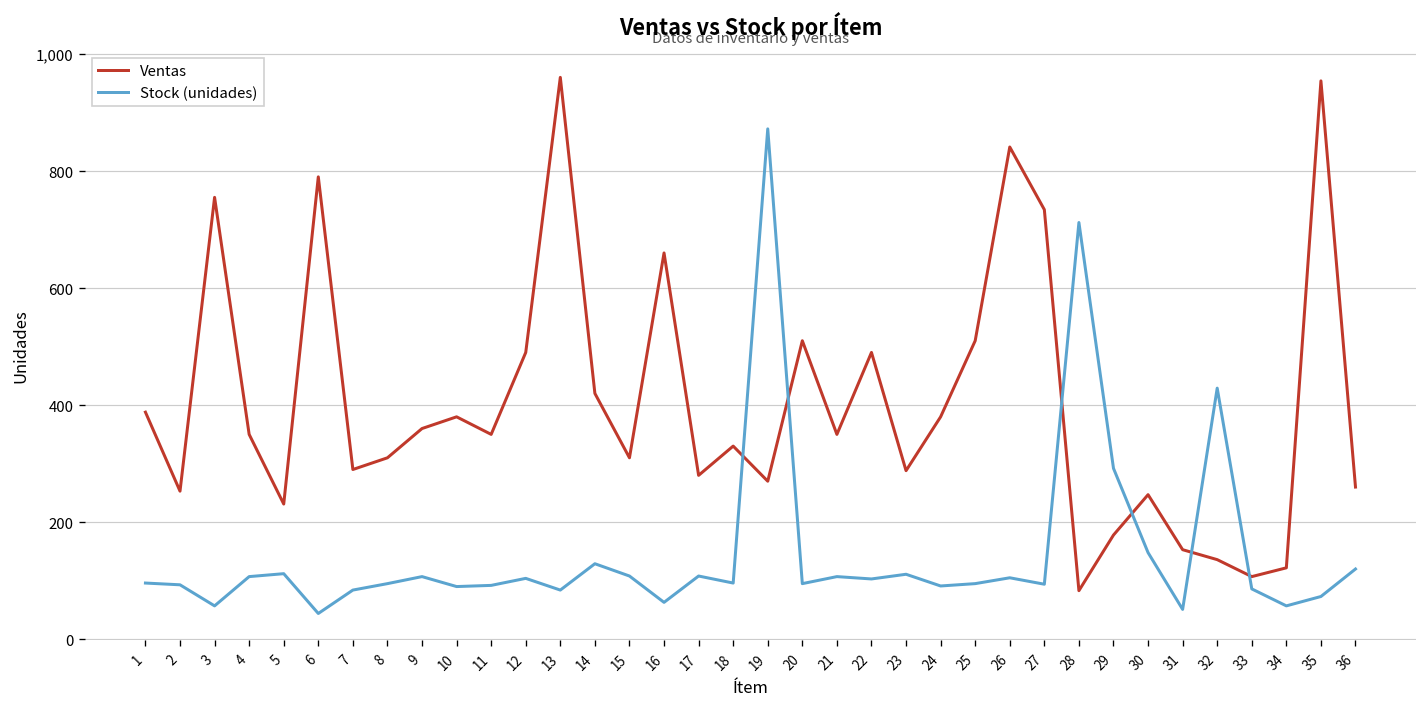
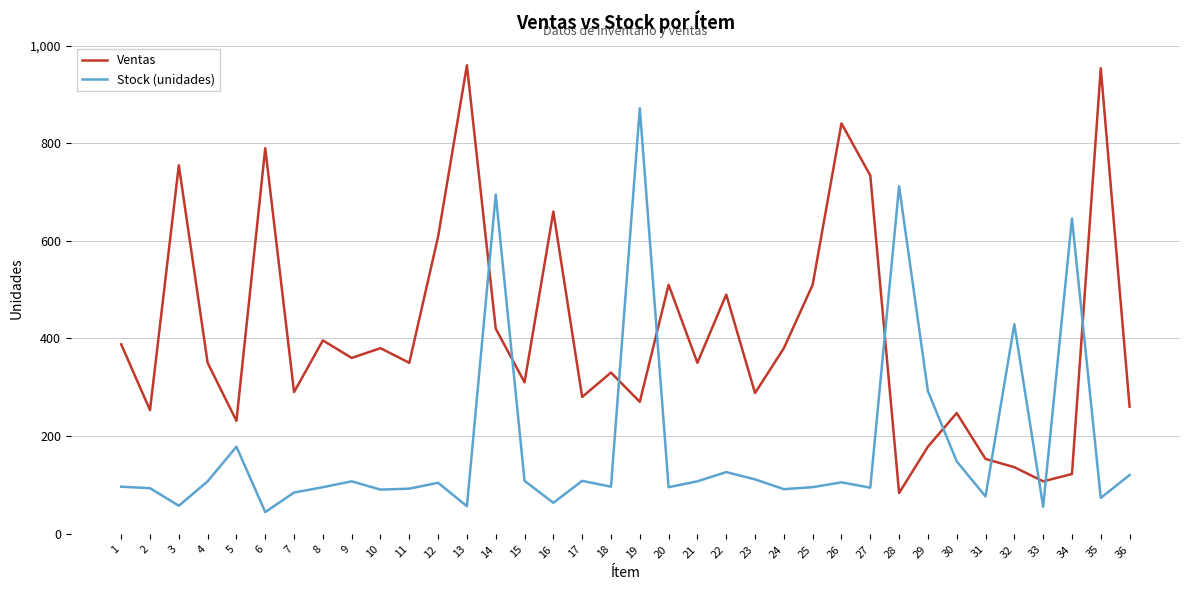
Stock (unidades), 5: 110 -> 180
Ventas, 8: 310 -> 400
Ventas, 12: 490 -> 610
Stock (unidades), 13: 80 -> 60
Stock (unidades), 14: 130 -> 700
Stock (unidades), 22: 100 -> 130
Stock (unidades), 31: 50 -> 80
Stock (unidades), 33: 90 -> 60
Stock (unidades), 34: 60 -> 650
